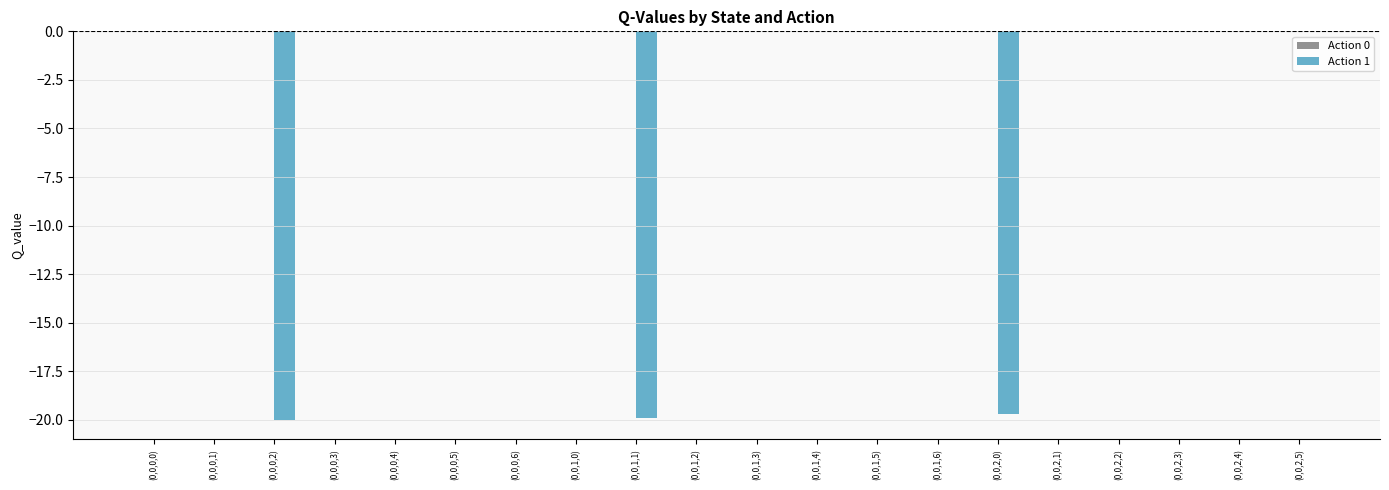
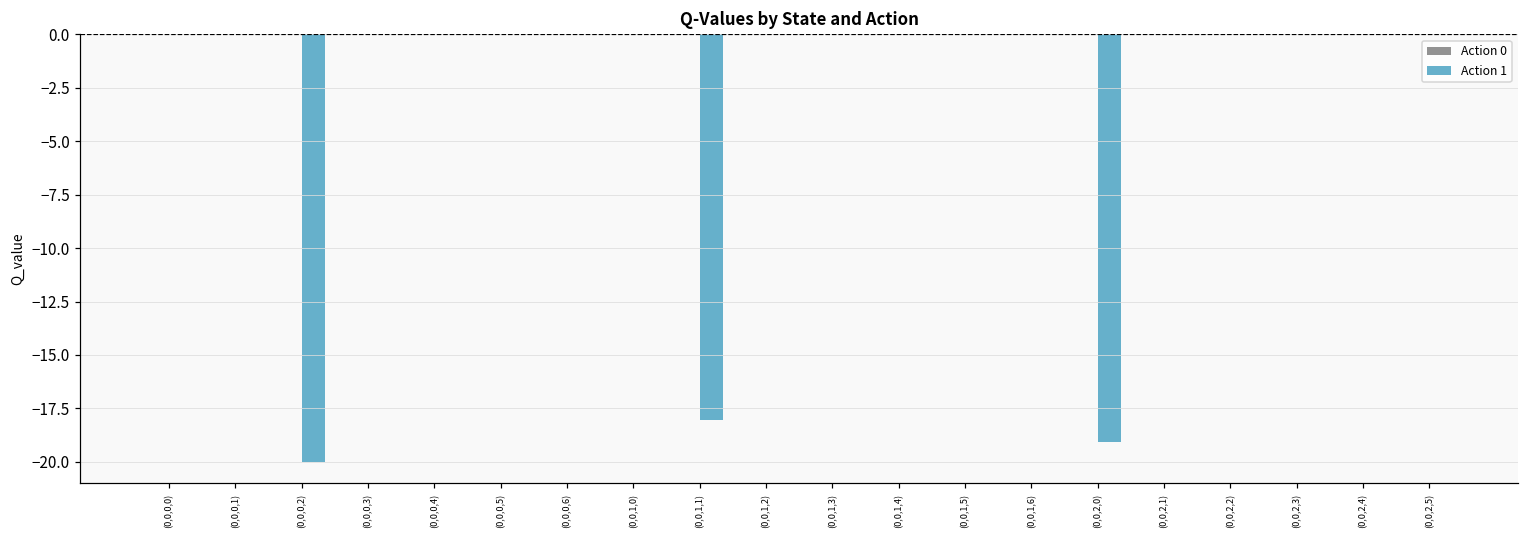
Action 1, (0,0,1,1): -19.9 -> -18.0
Action 1, (0,0,2,0): -19.7 -> -19.1
